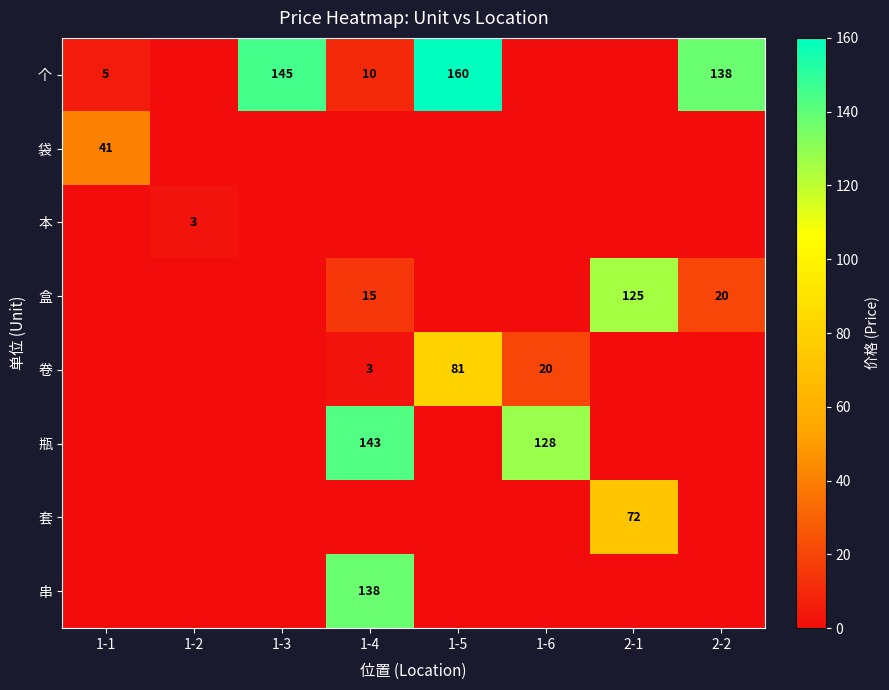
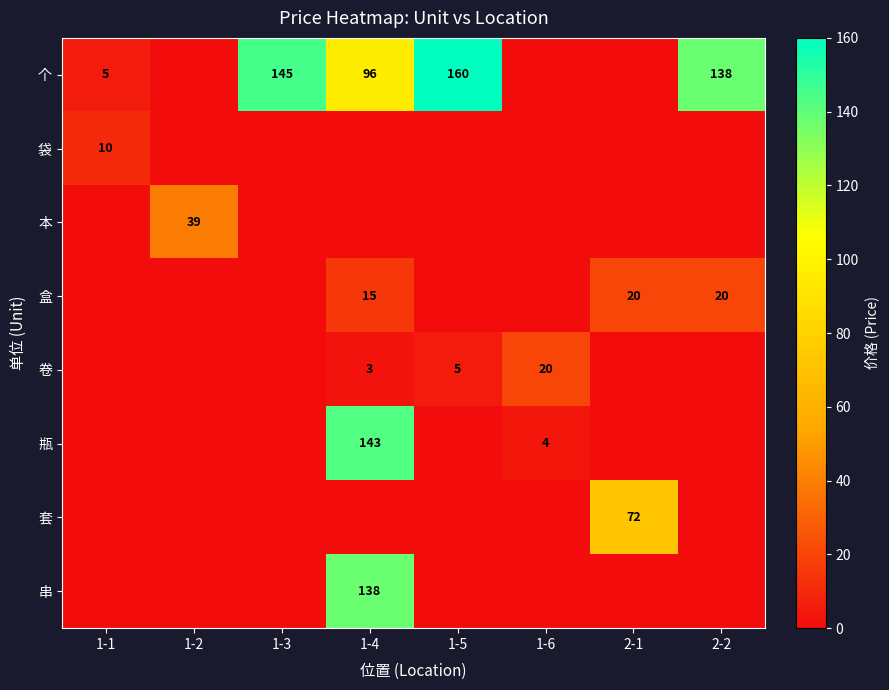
个, 1-4: 10 -> 96
袋, 1-1: 41 -> 10
本, 1-2: 3 -> 39
盒, 2-1: 125 -> 20
卷, 1-5: 81 -> 5
瓶, 1-6: 128 -> 4
